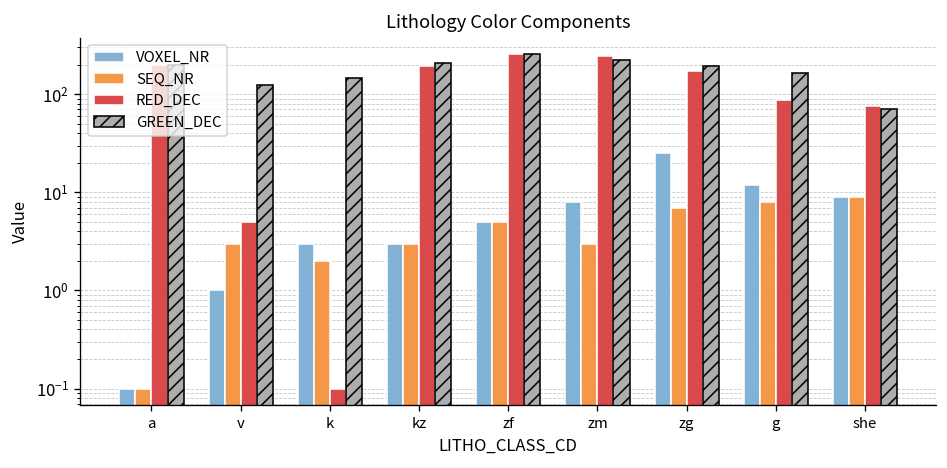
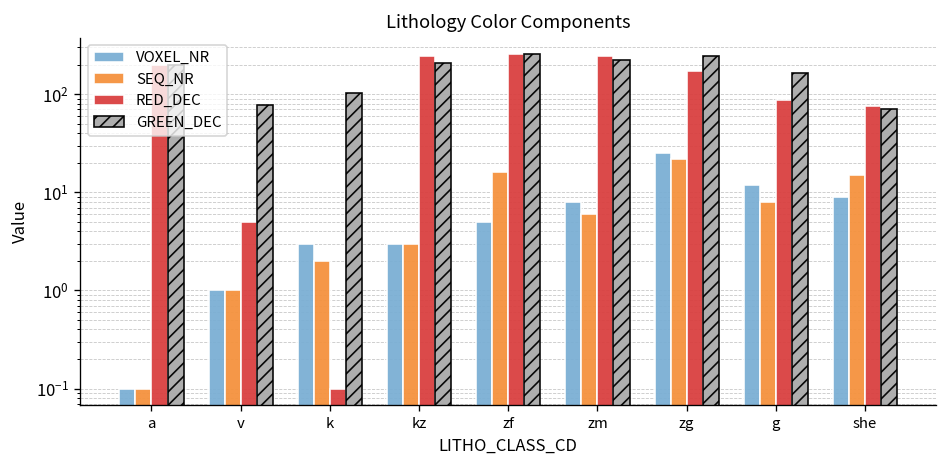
SEQ_NR, v: 3 -> 1
GREEN_DEC, v: 130 -> 80
GREEN_DEC, k: 150 -> 100
RED_DEC, kz: 190 -> 250
SEQ_NR, zf: 5 -> 16
SEQ_NR, zm: 3 -> 6
SEQ_NR, zg: 7 -> 22
GREEN_DEC, zg: 200 -> 250
SEQ_NR, she: 9 -> 15
